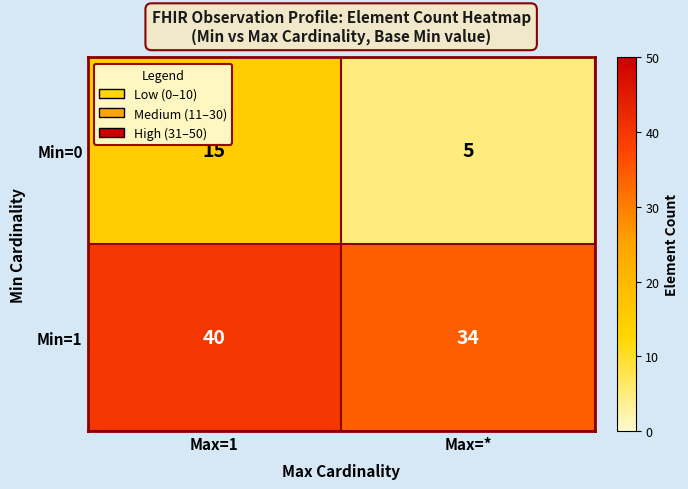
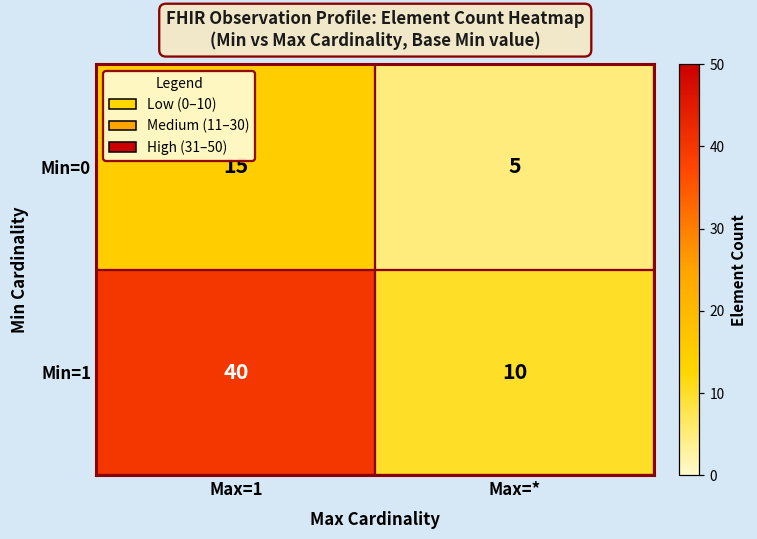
Min=1, Max=*: 34 -> 10
